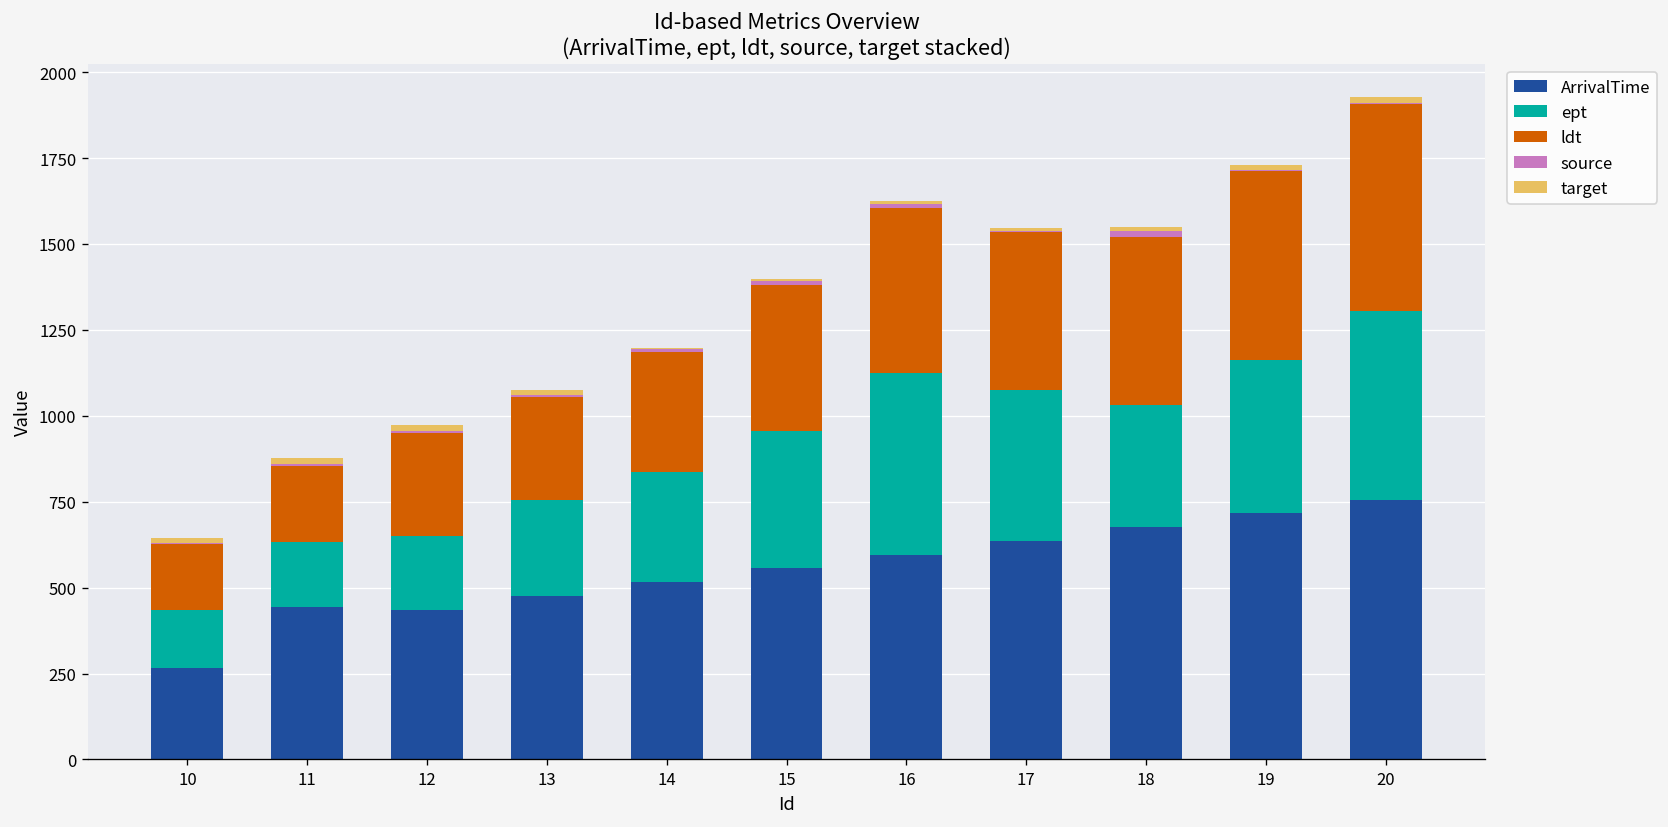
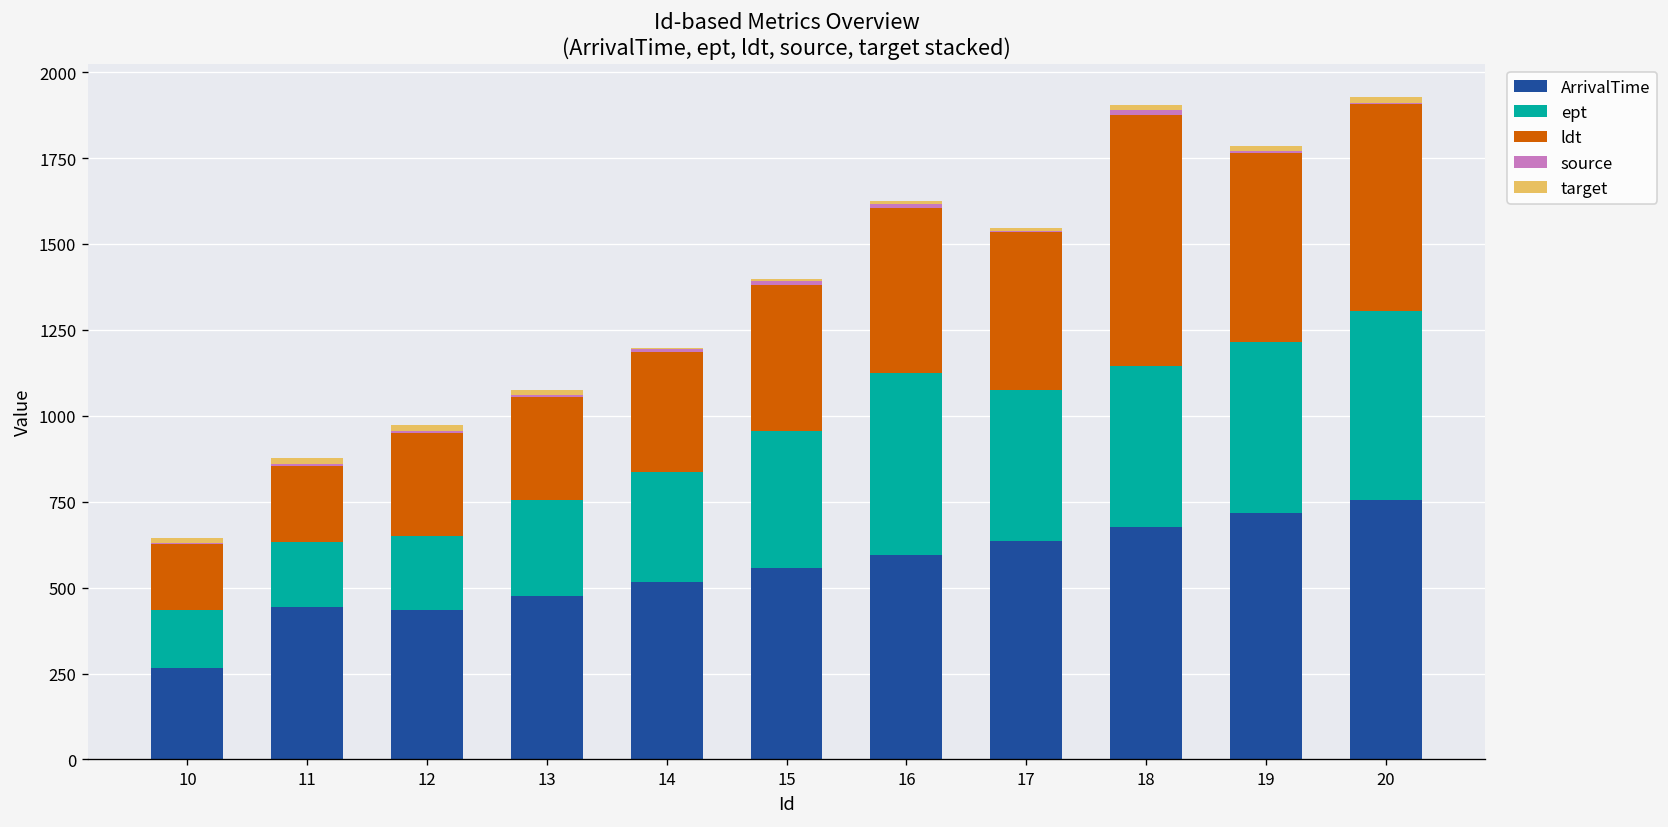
ept, 18: 360 -> 470
ldt, 18: 490 -> 730
ept, 19: 450 -> 500
